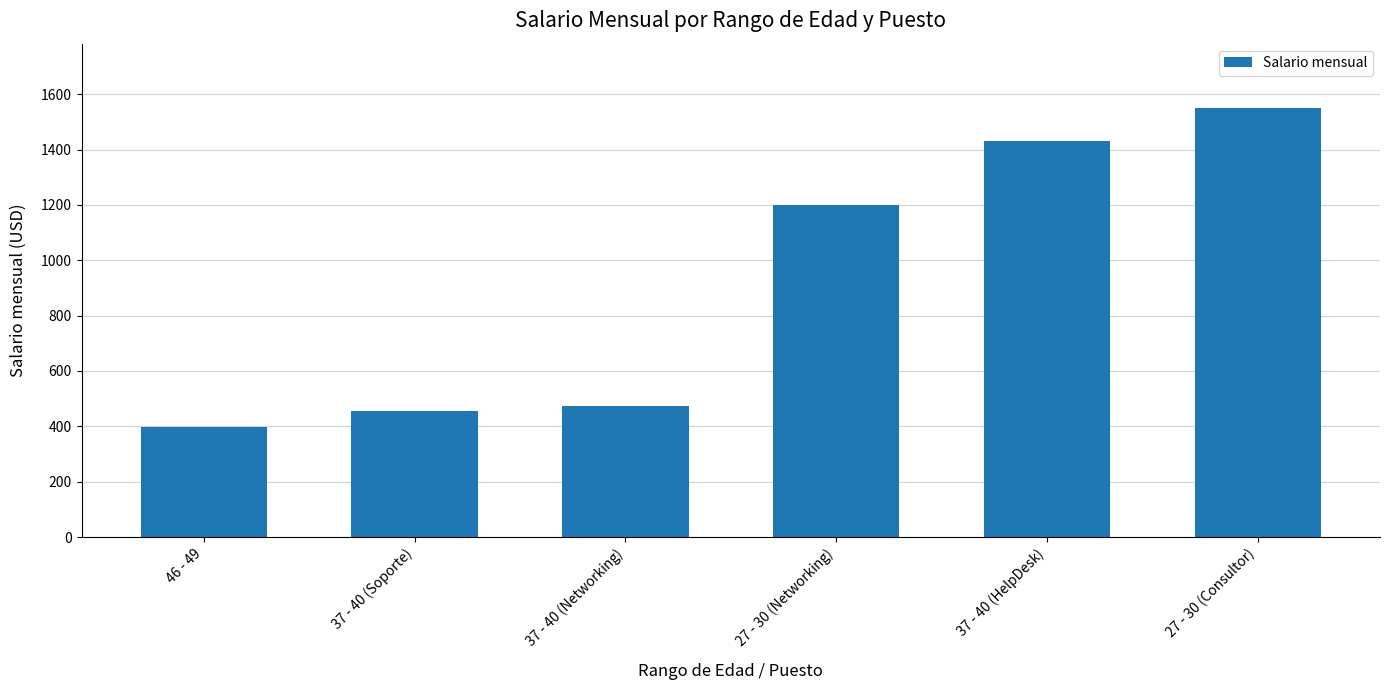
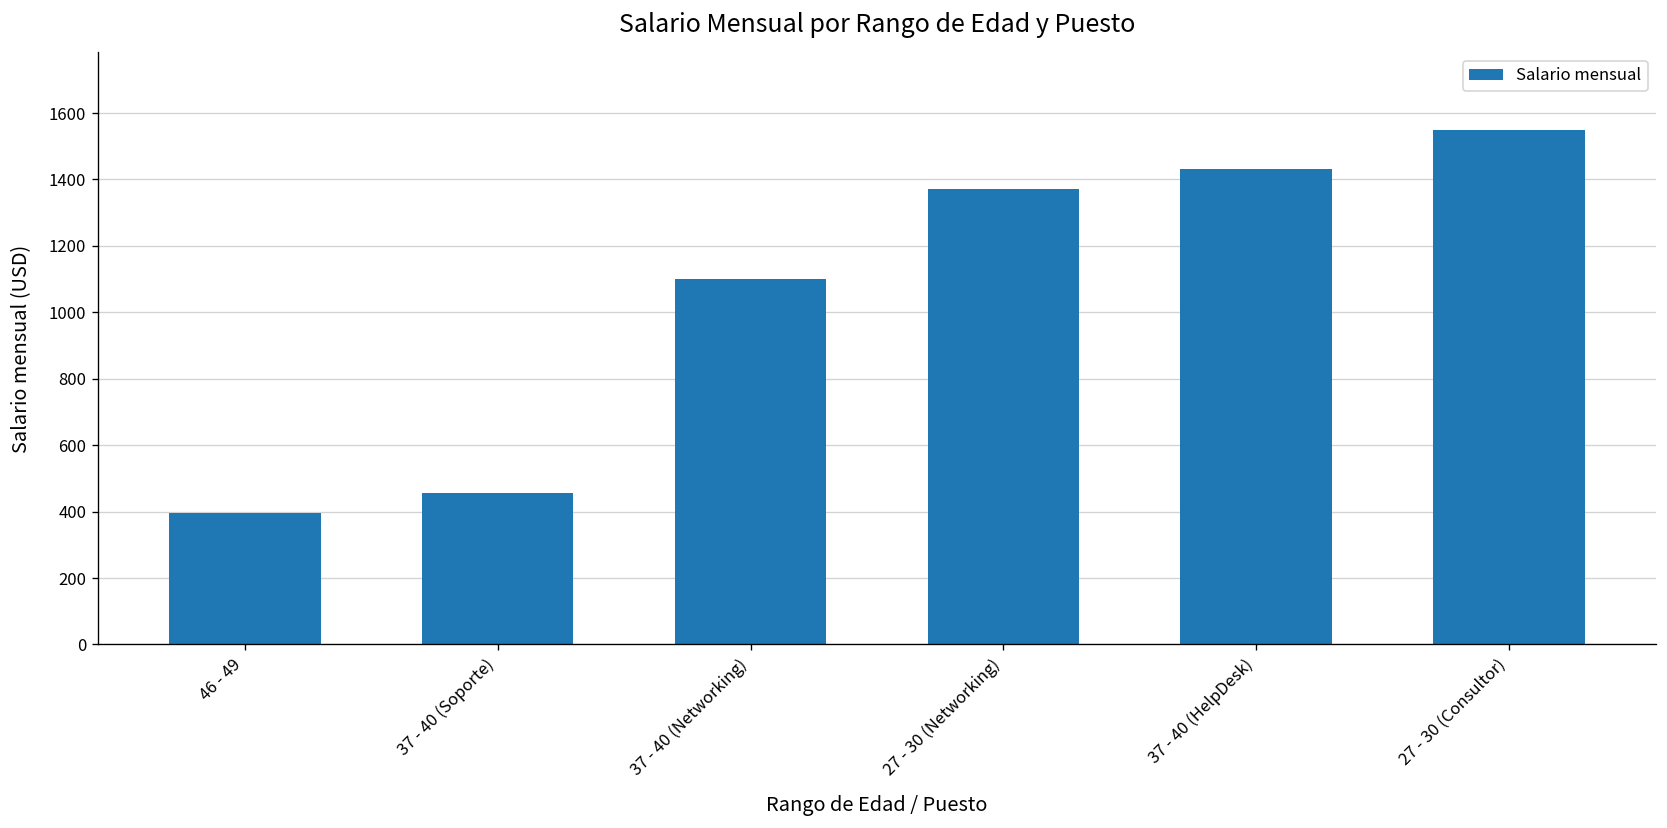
37 - 40 (Networking): 480 -> 1100
27 - 30 (Networking): 1200 -> 1370
